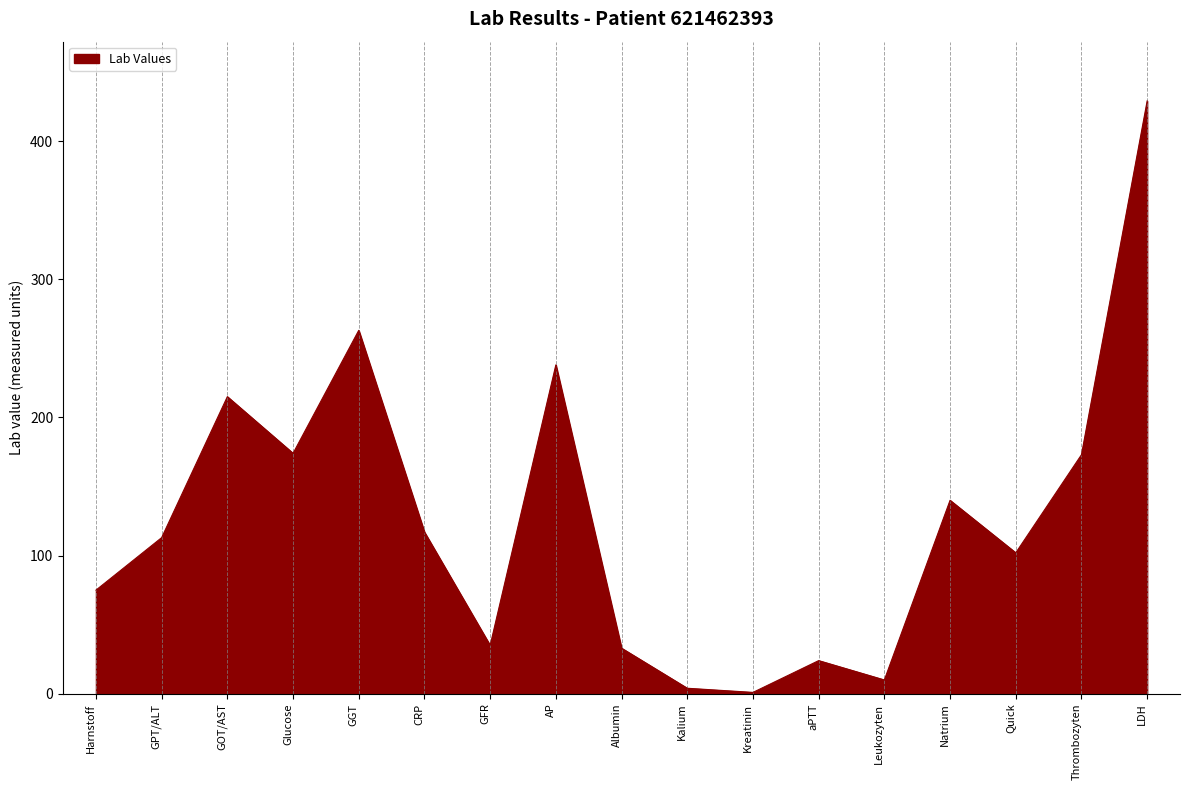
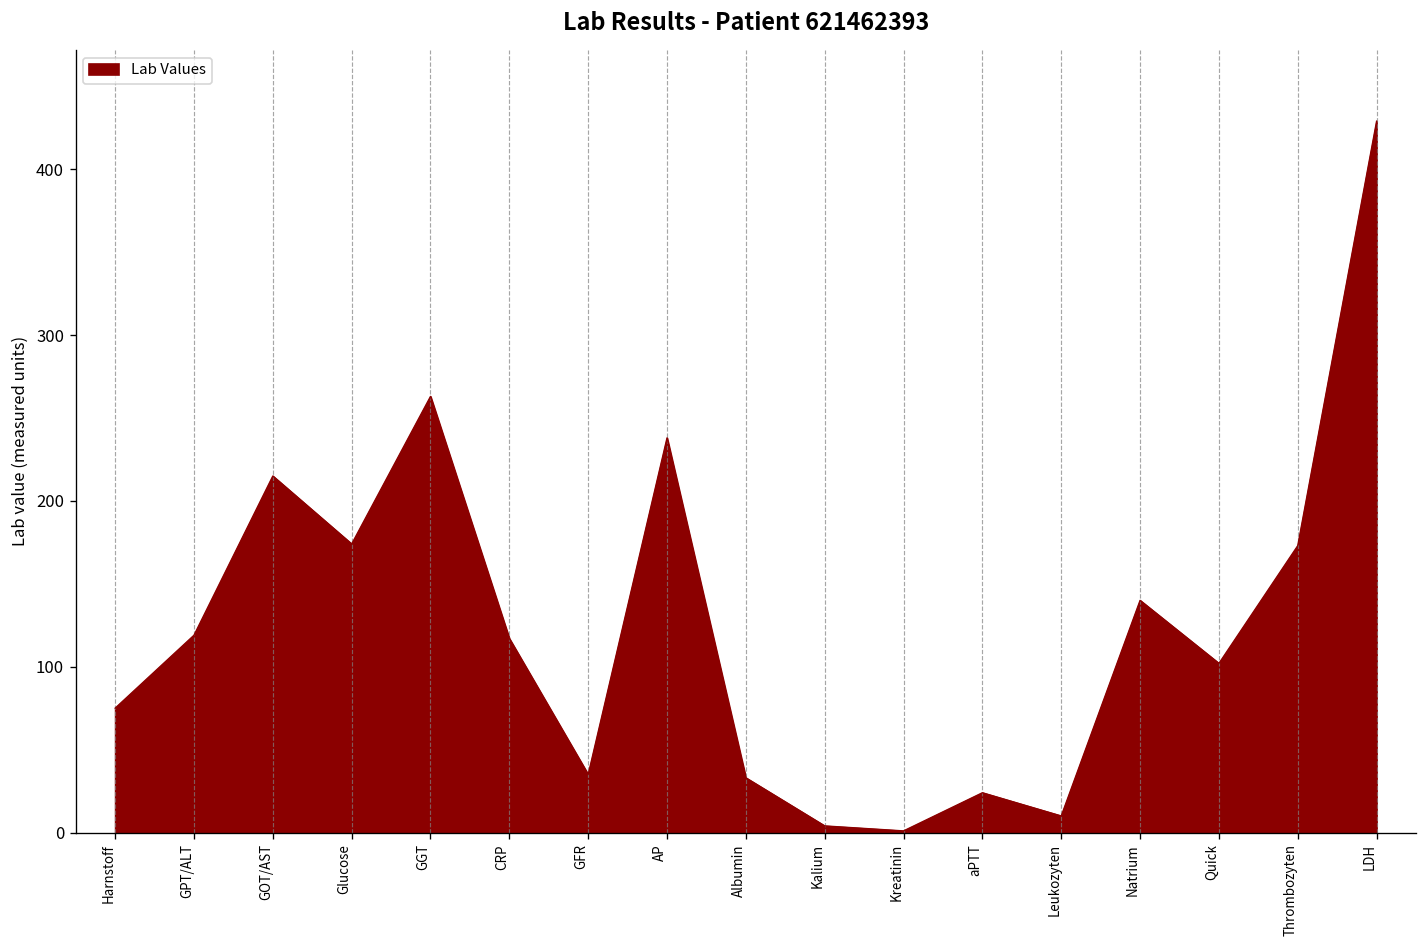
GPT/ALT: 113 -> 119
